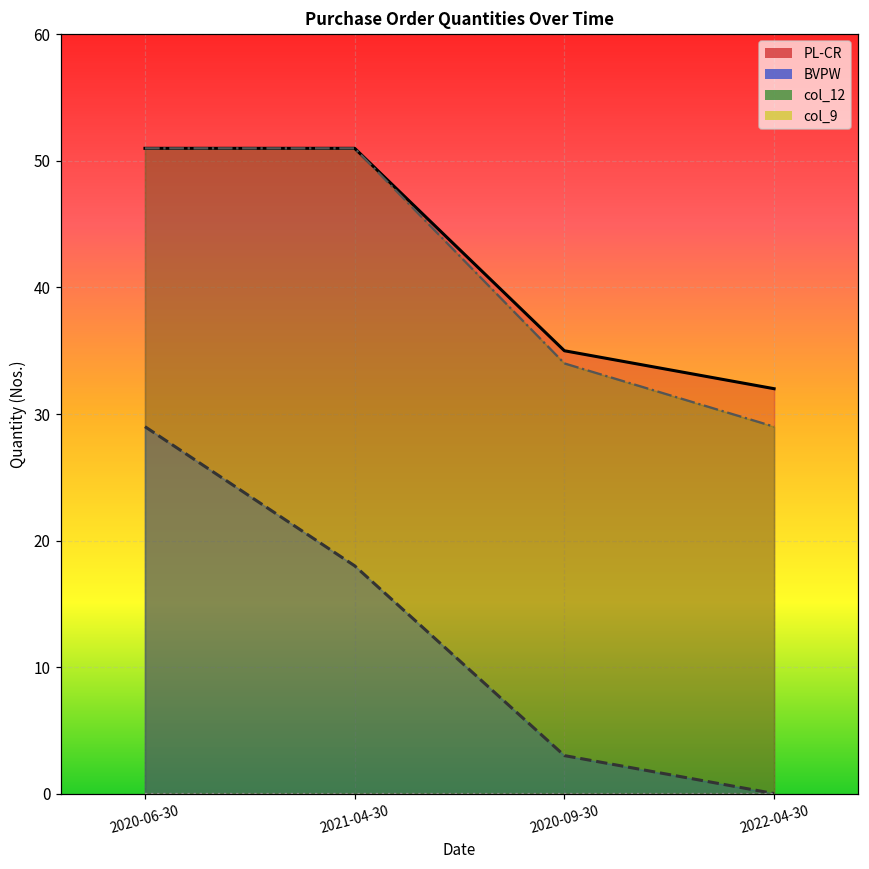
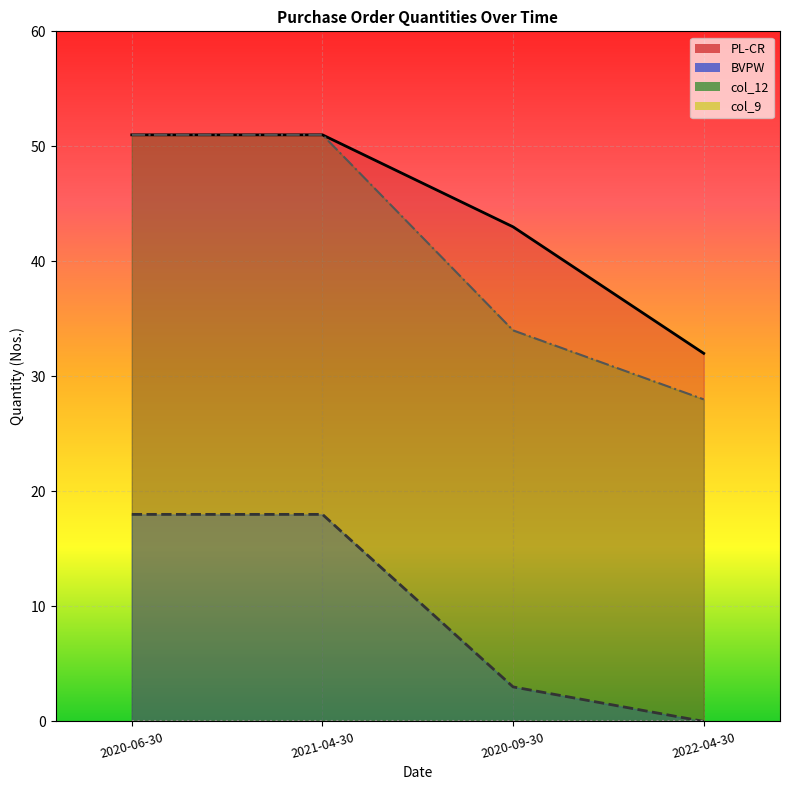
BVPW, 2020-06-30: 29 -> 18
PL-CR, 2020-09-30: 35 -> 43
col_12, 2022-04-30: 29 -> 28
